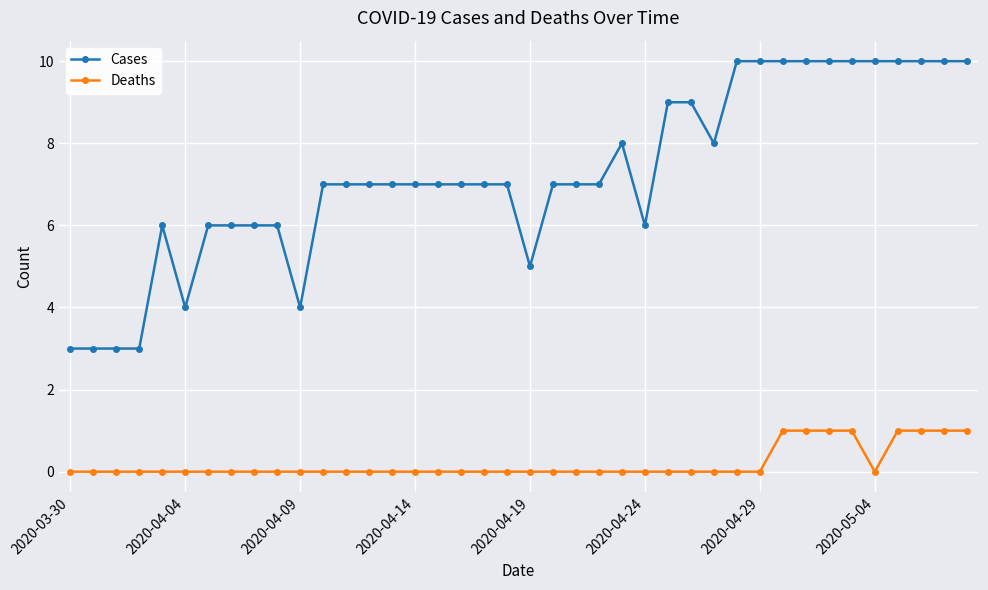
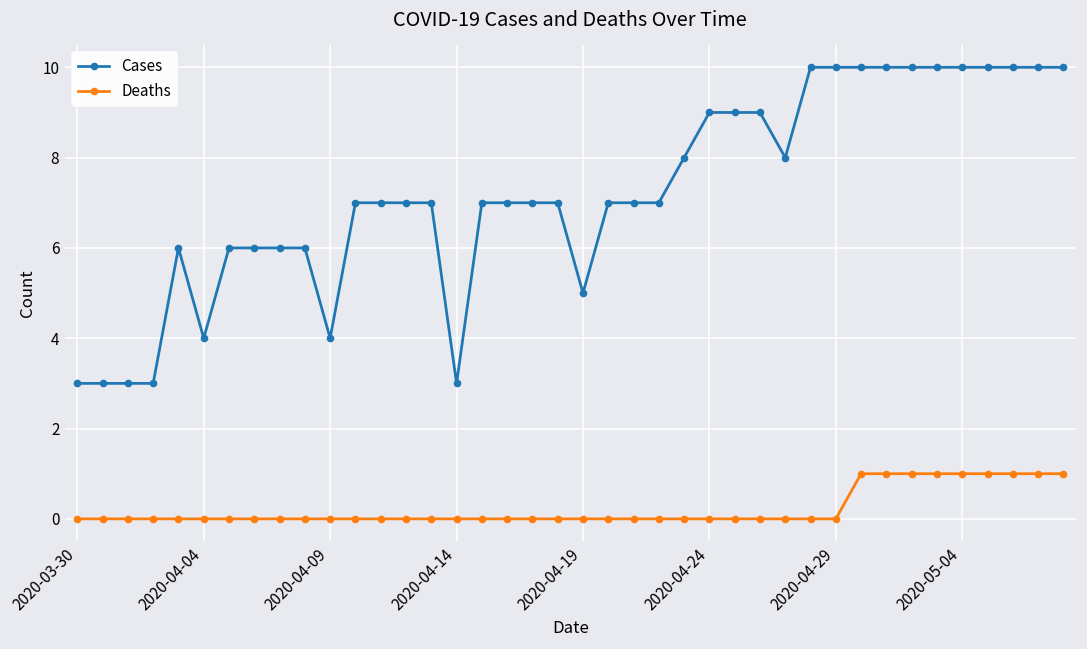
Cases, 2020-04-14: 7 -> 3
Cases, 2020-04-24: 6 -> 9
Deaths, 2020-05-04: 0 -> 1
